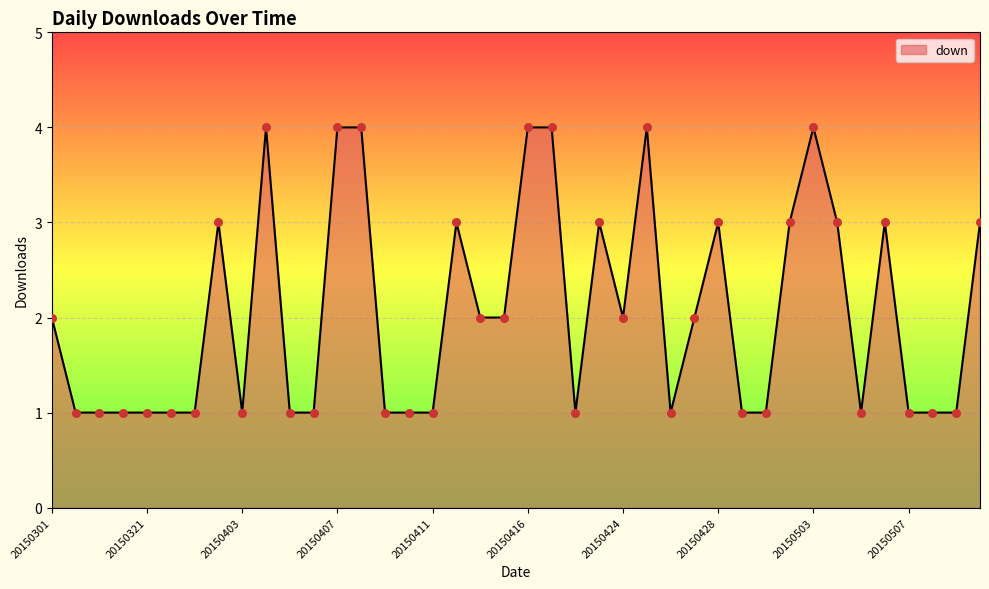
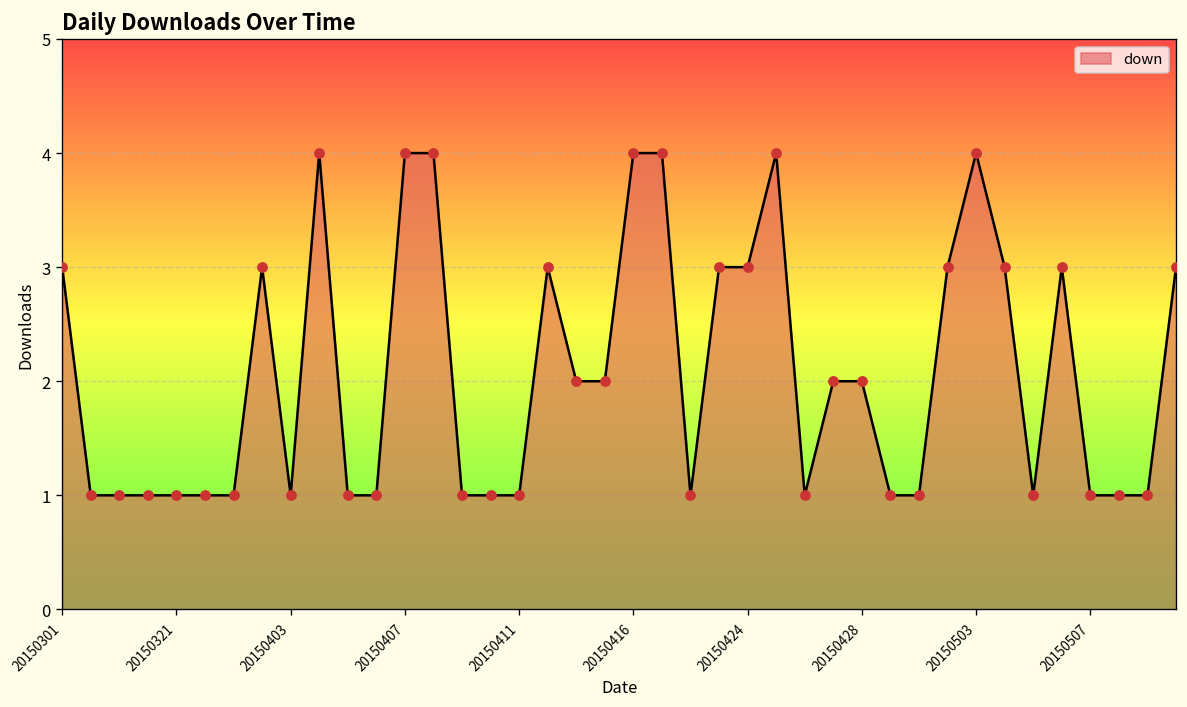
20150301: 2 -> 3
20150424: 2 -> 3
20150428: 3 -> 2
